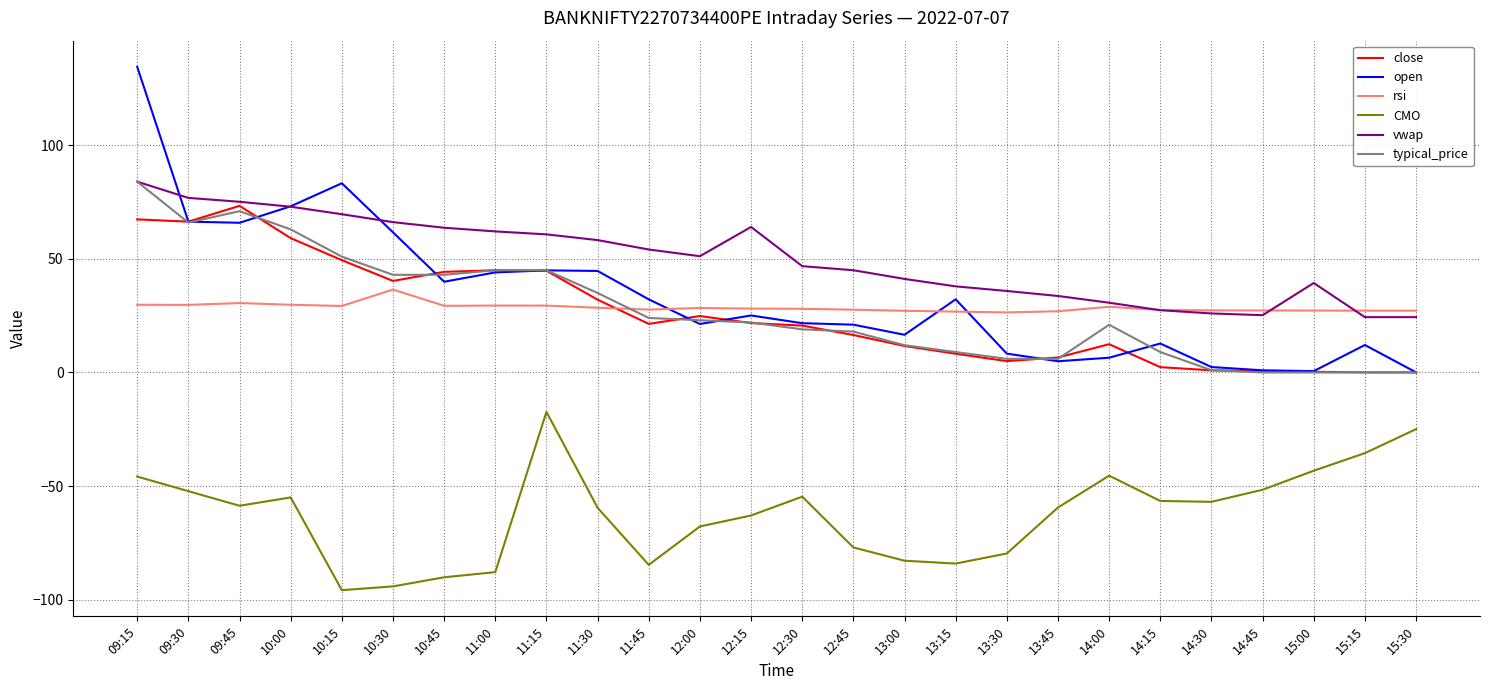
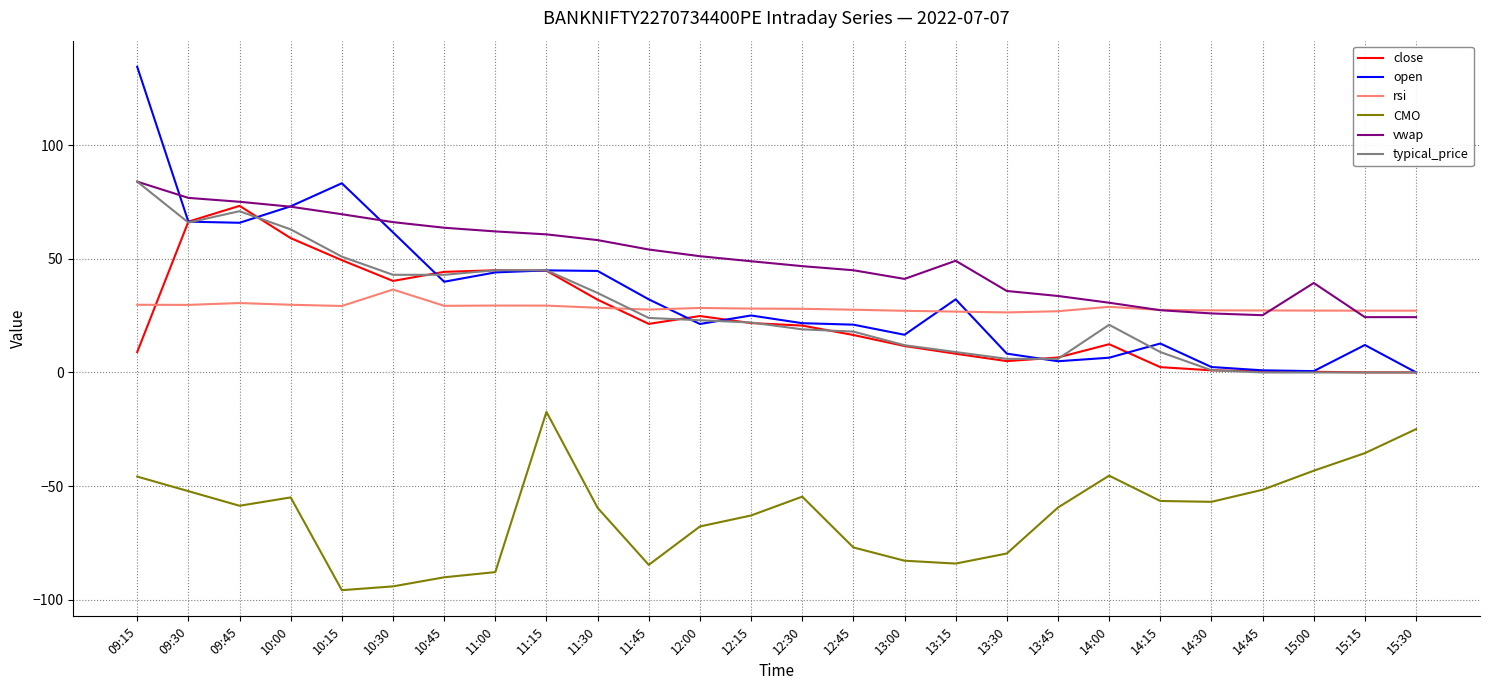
close, 09:15: 67 -> 9
vwap, 12:15: 64 -> 49
vwap, 13:15: 38 -> 49
